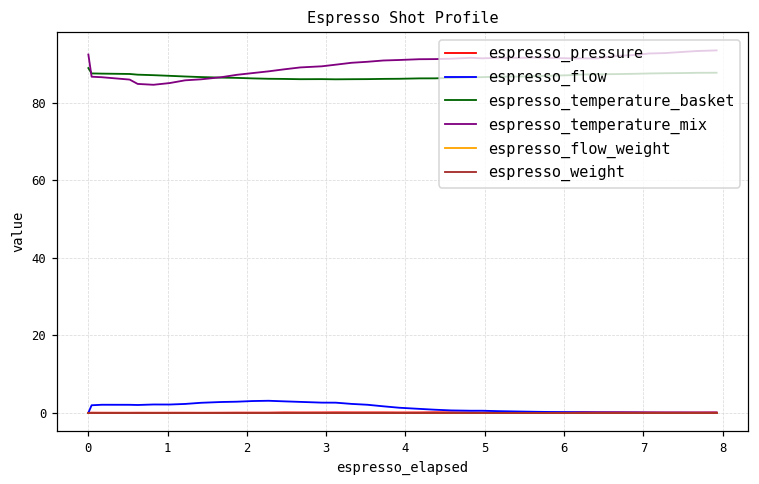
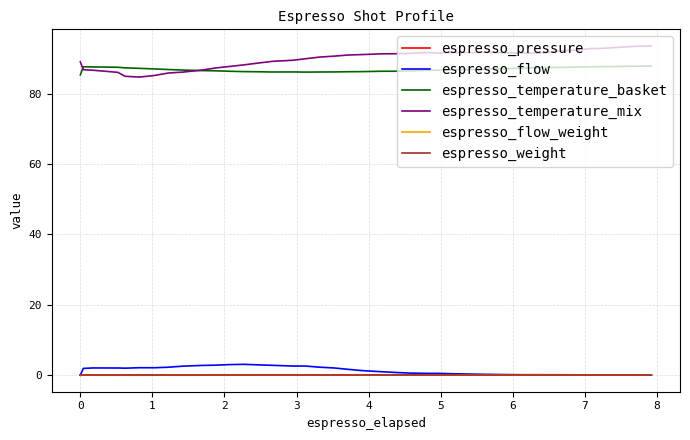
espresso_temperature_basket, 0: 89 -> 85
espresso_temperature_mix, 0: 93 -> 89
